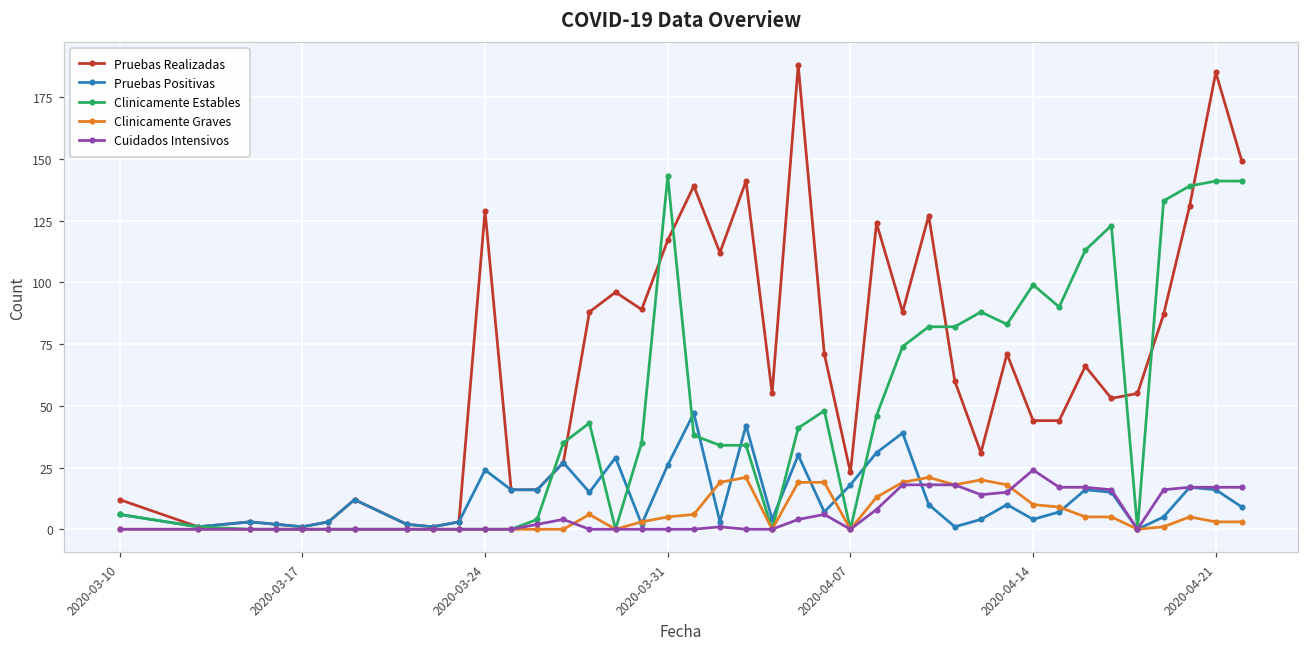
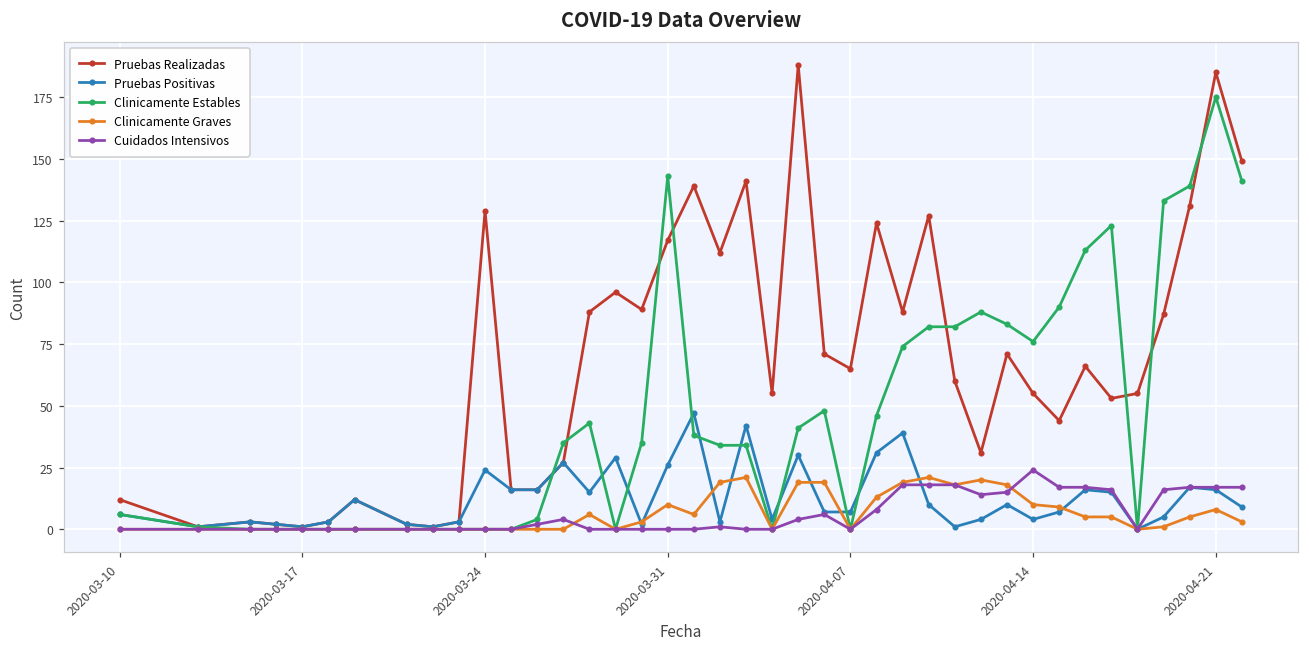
Clinicamente Graves, 2020-03-31: 5 -> 10
Pruebas Realizadas, 2020-04-07: 23 -> 65
Pruebas Positivas, 2020-04-07: 18 -> 7
Pruebas Realizadas, 2020-04-14: 44 -> 55
Clinicamente Estables, 2020-04-14: 99 -> 76
Clinicamente Estables, 2020-04-21: 141 -> 175
Clinicamente Graves, 2020-04-21: 3 -> 8
